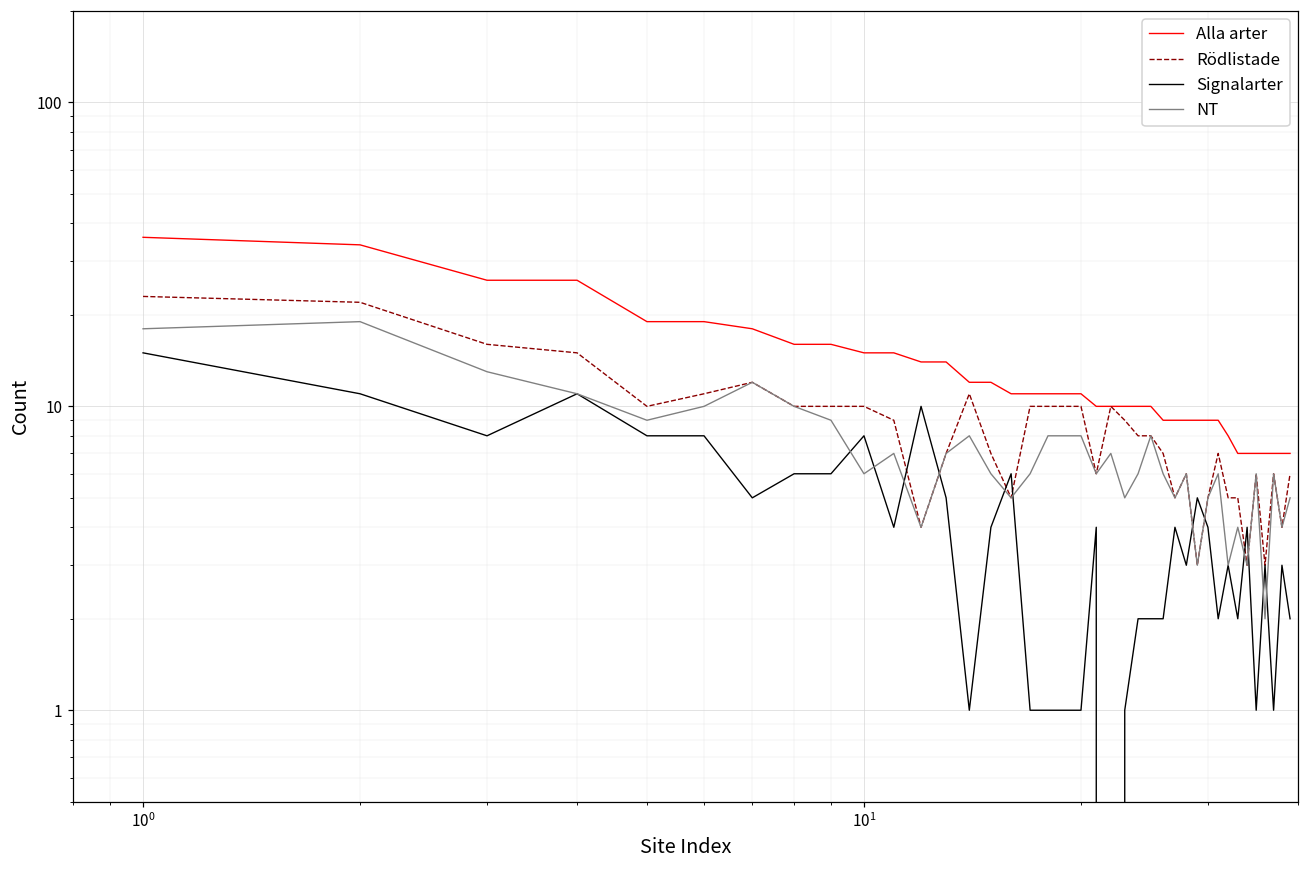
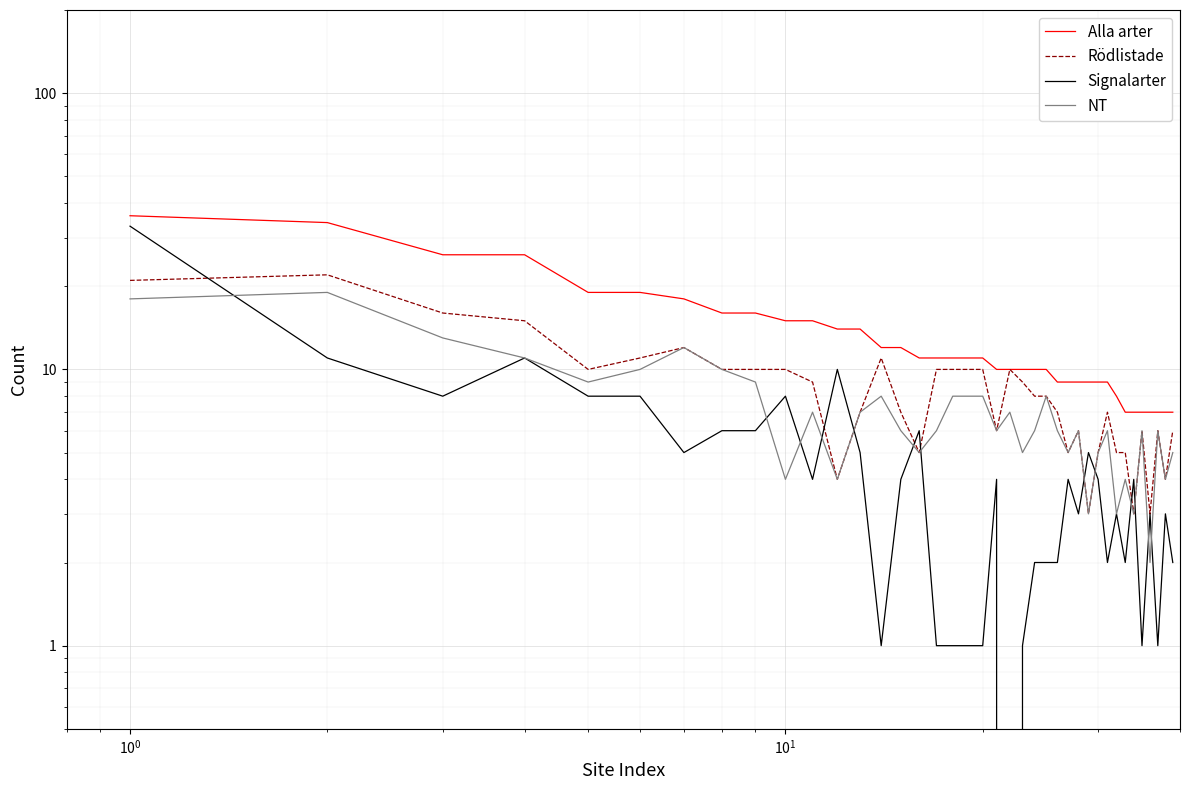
Rödlistade, 10^0: 23 -> 21
Signalarter, 10^0: 15 -> 33
NT, 10^1: 6 -> 4
